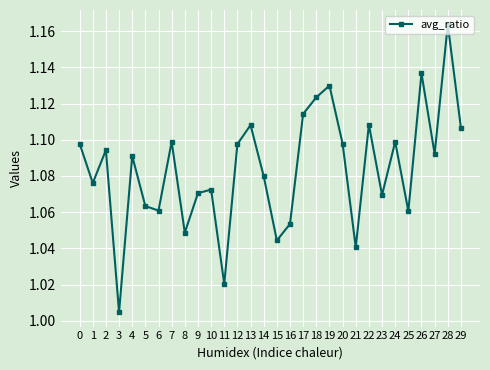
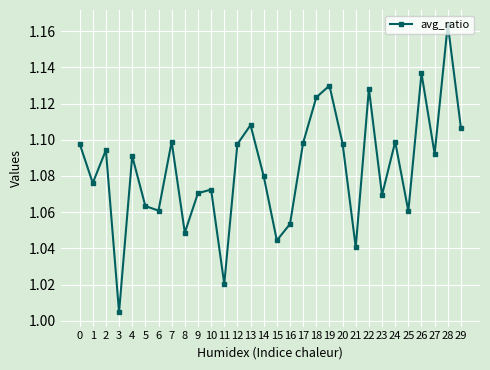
17: 1.114 -> 1.098
22: 1.108 -> 1.128
